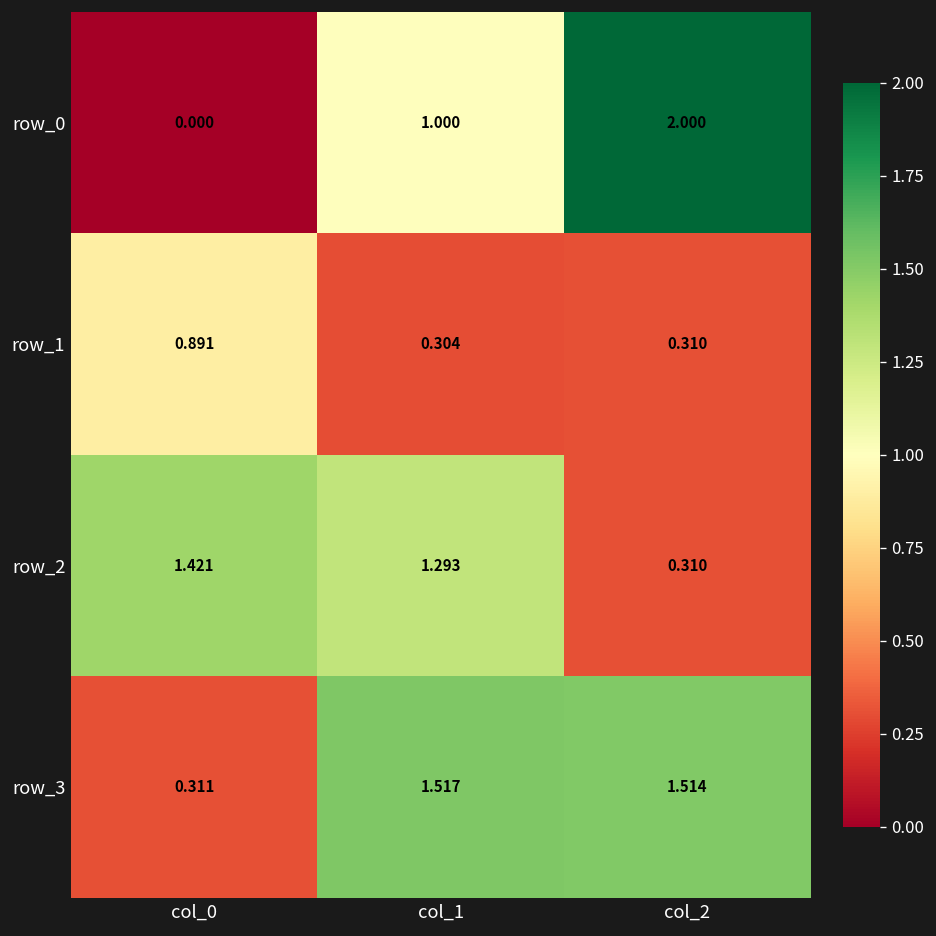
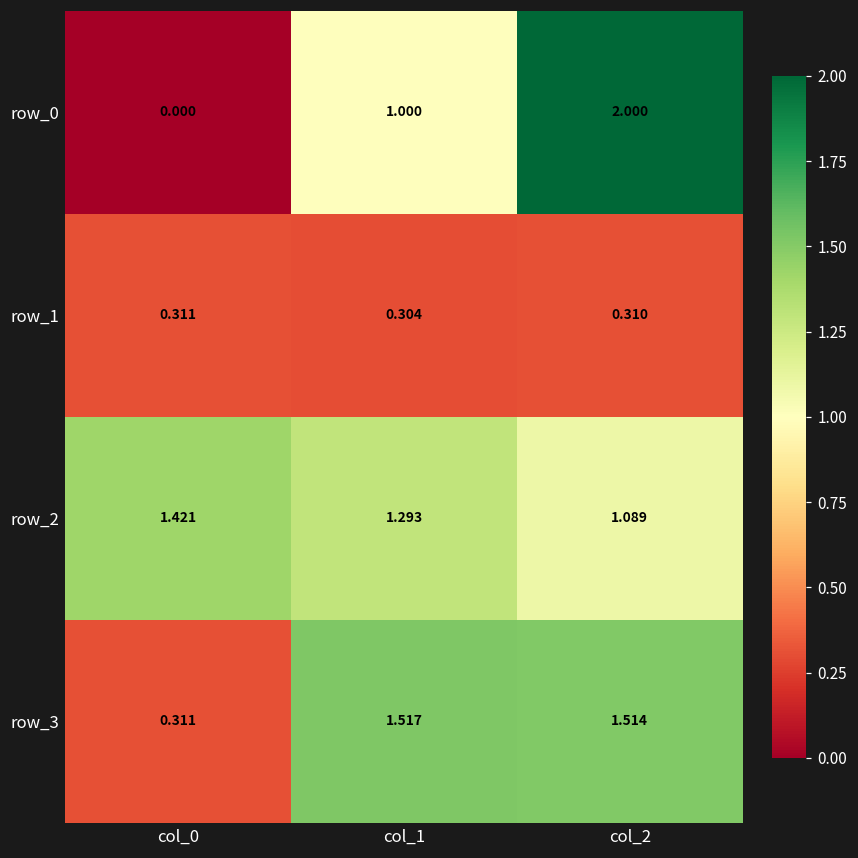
row_1, col_0: 0.891 -> 0.311
row_2, col_2: 0.310 -> 1.089
